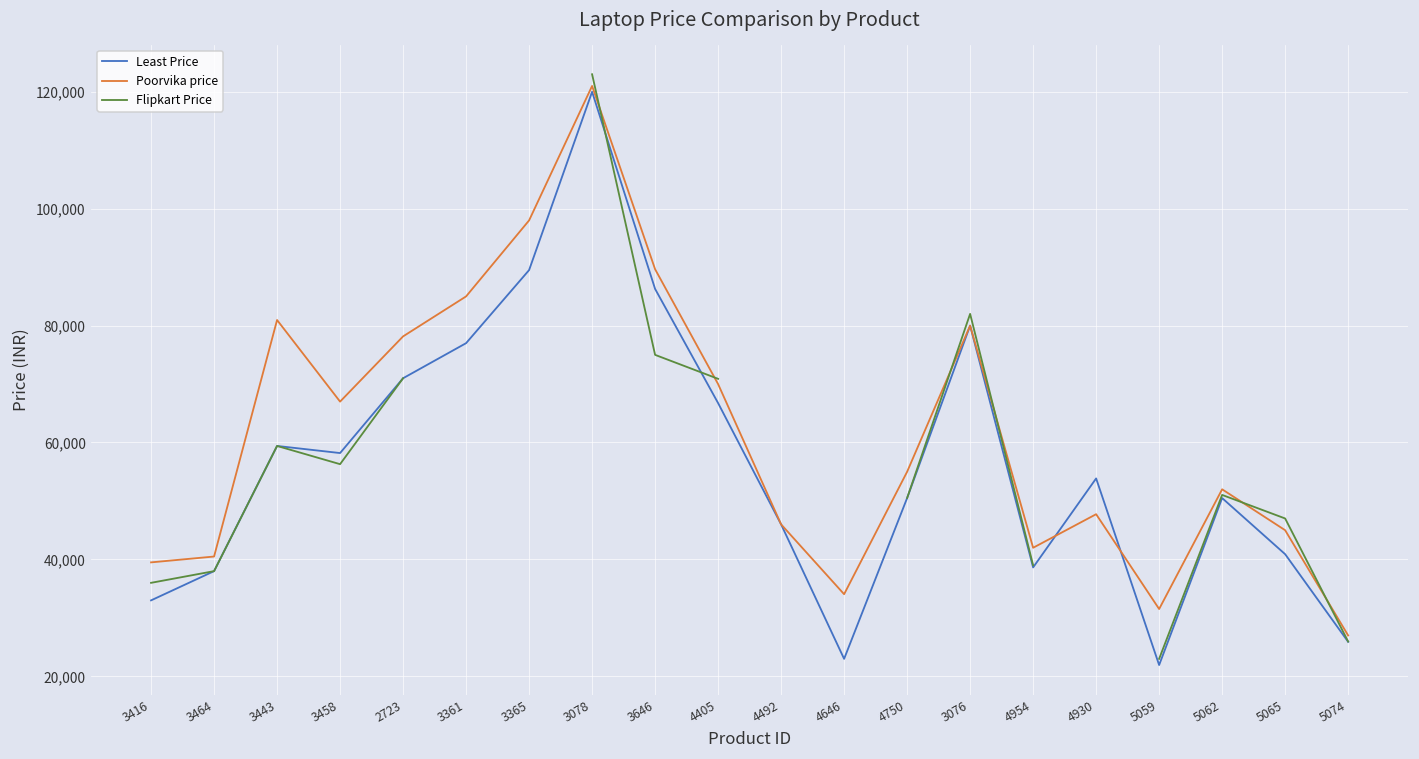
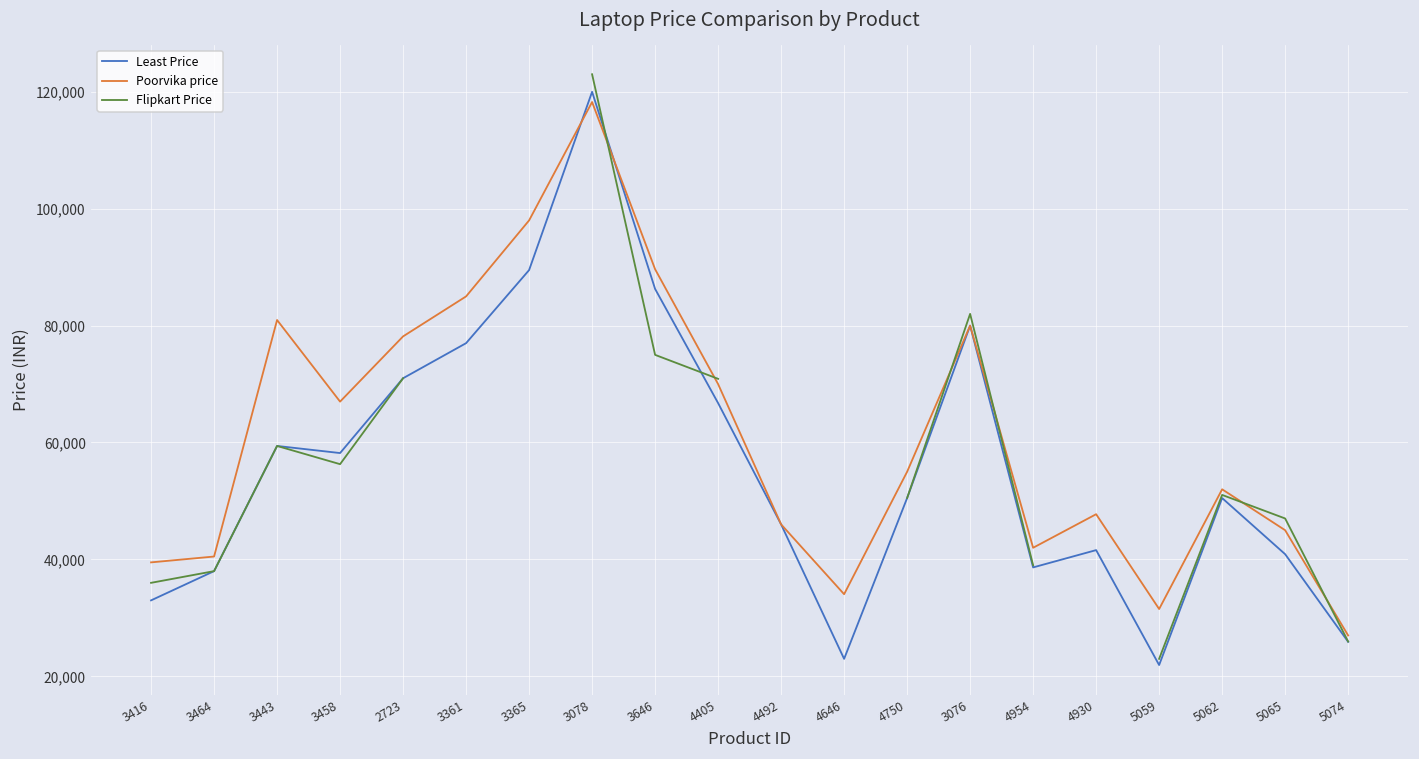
Poorvika price, 3078: 121,000 -> 118,000
Least Price, 4930: 54,000 -> 42,000
